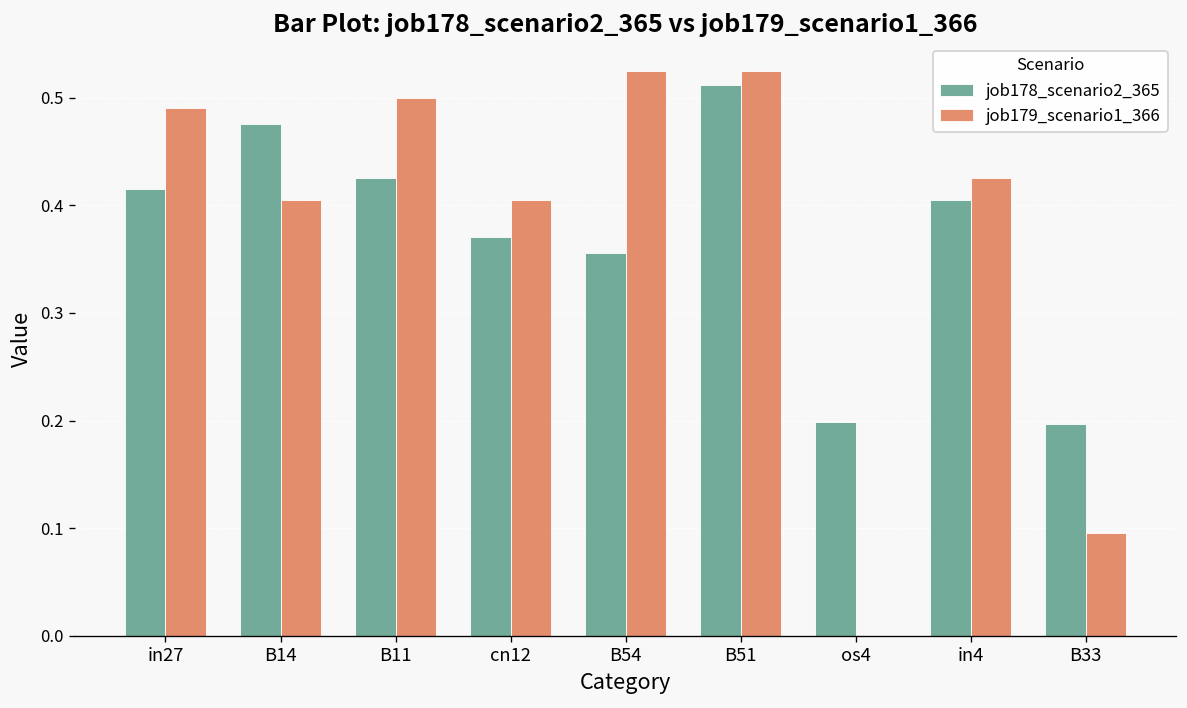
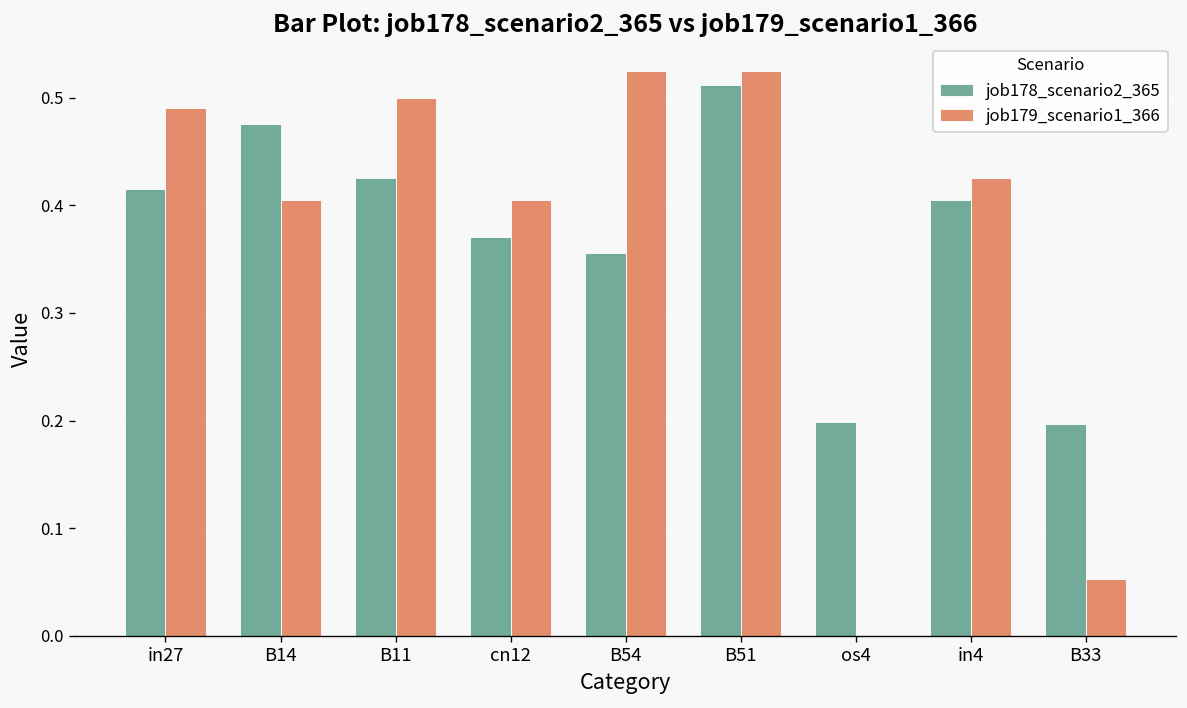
job179_scenario1_366, B33: 0.10 -> 0.05
